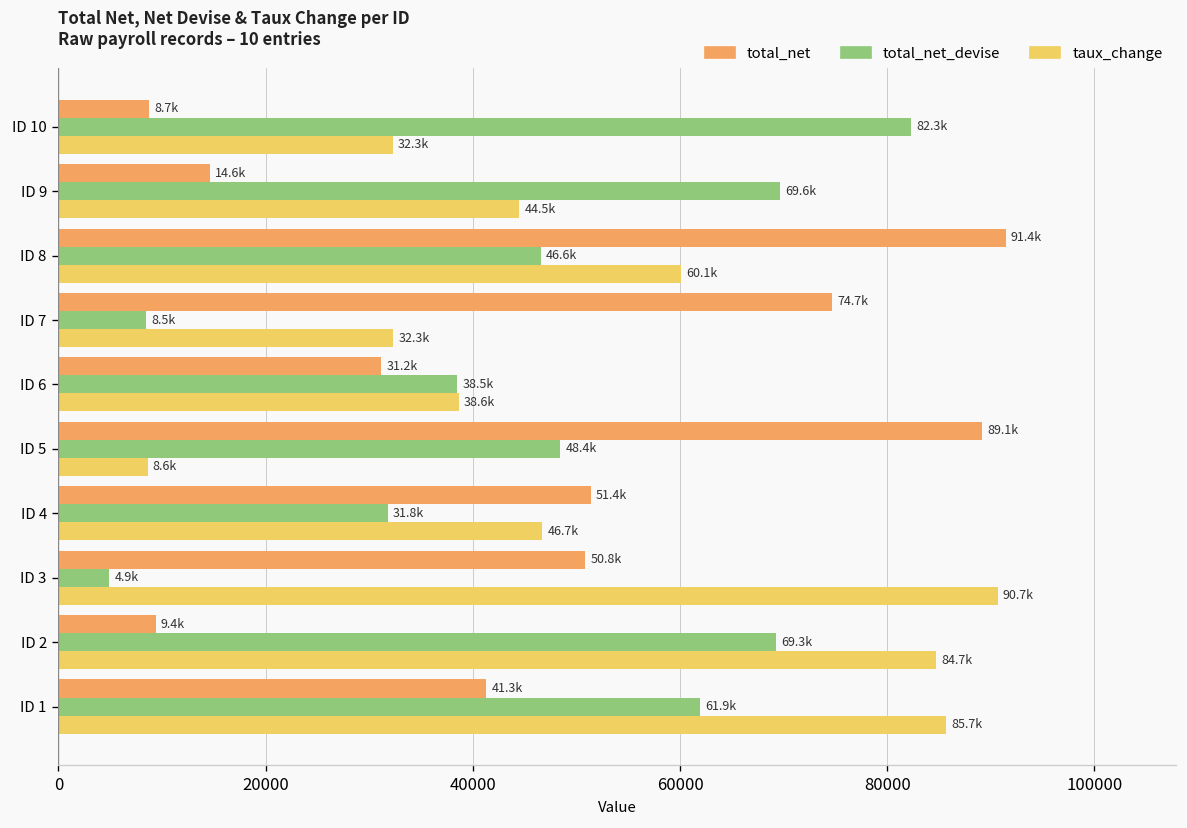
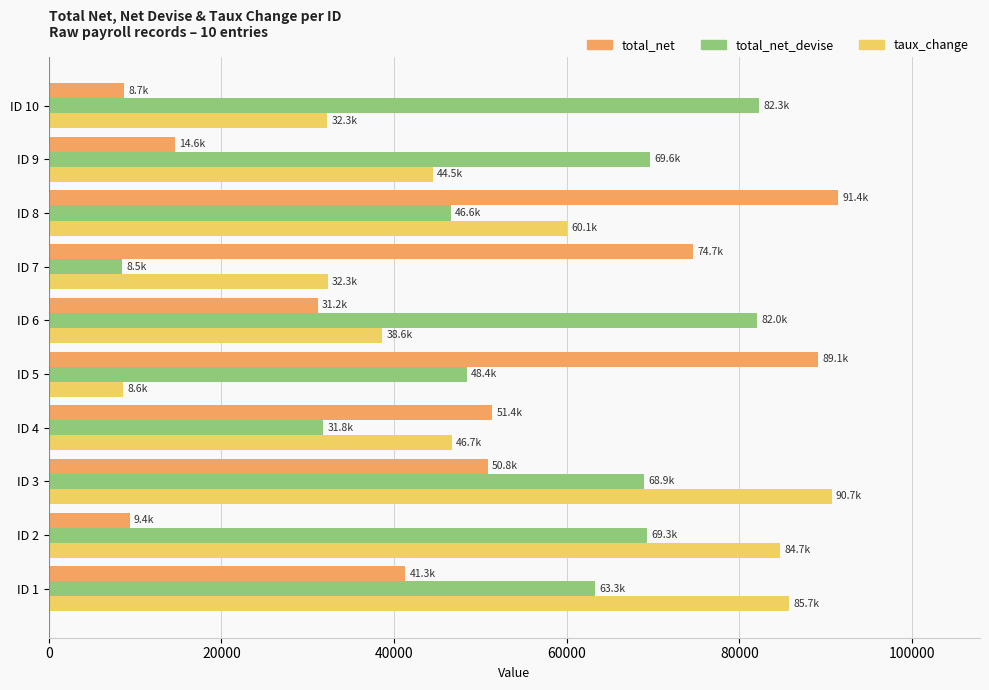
total_net_devise, ID 6: 38.5k -> 82.0k
total_net_devise, ID 3: 4.9k -> 68.9k
total_net_devise, ID 1: 61.9k -> 63.3k
